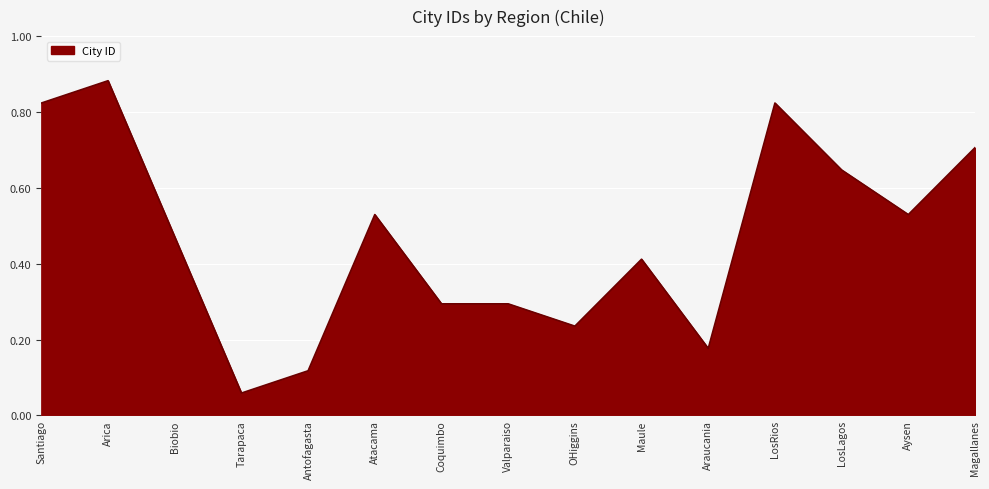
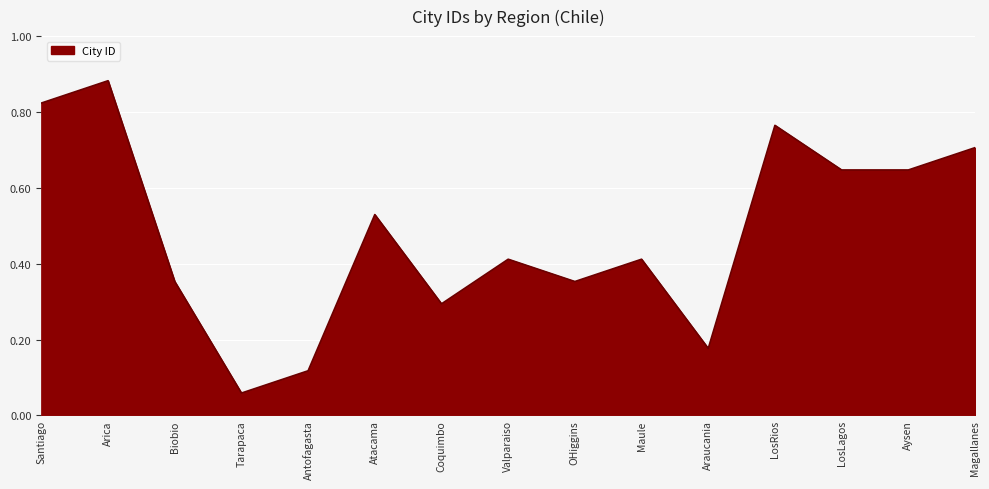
Biobio: 0.47 -> 0.35
Valparaiso: 0.29 -> 0.41
OHiggins: 0.24 -> 0.35
LosRios: 0.82 -> 0.76
Aysen: 0.53 -> 0.65
